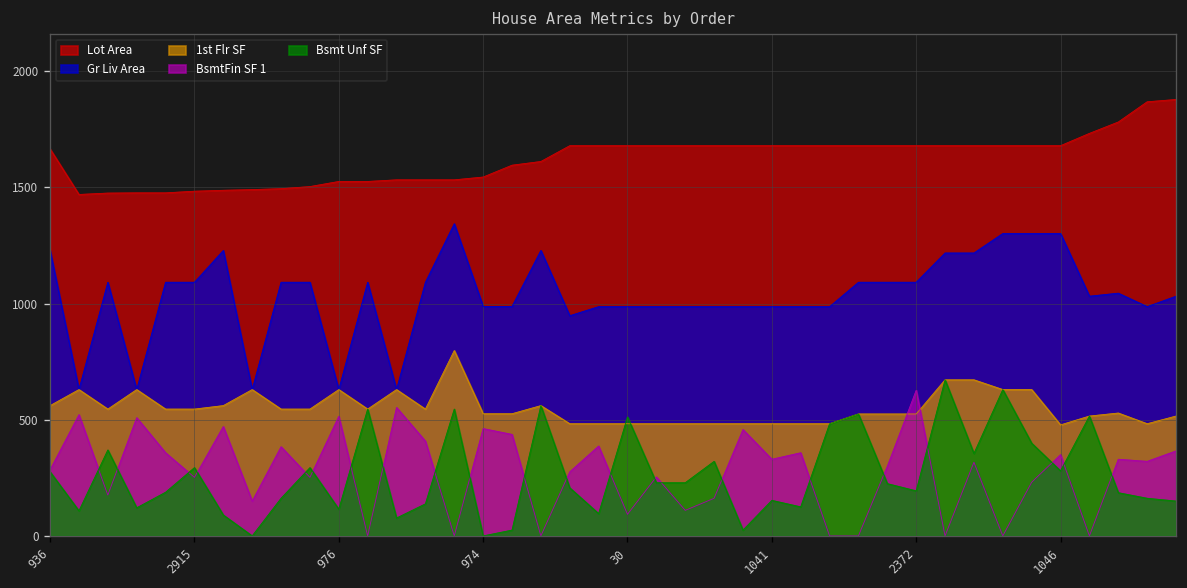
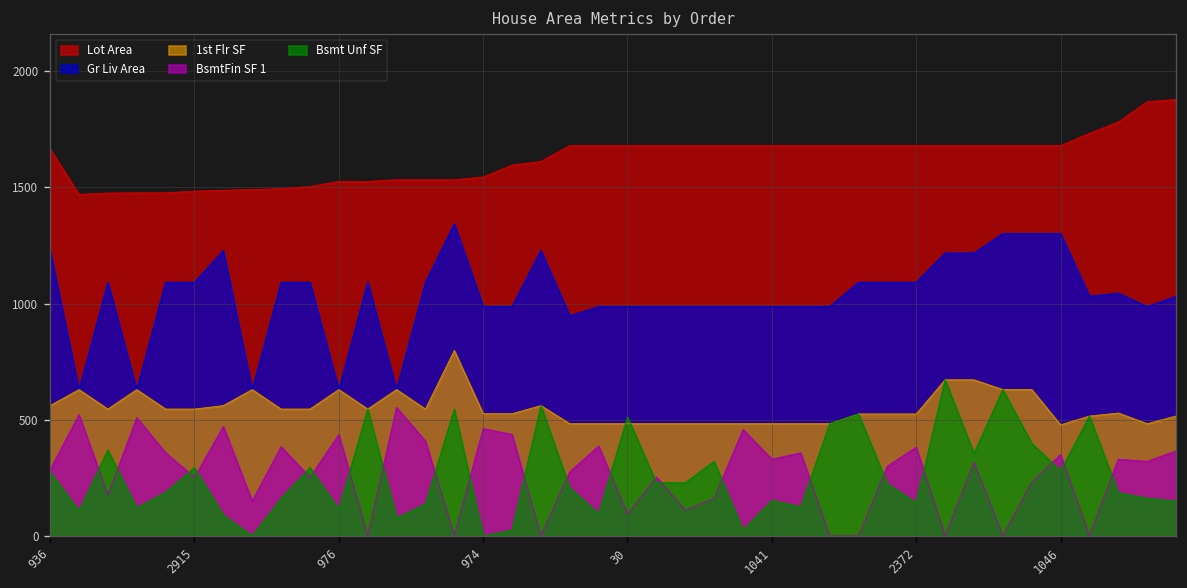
BsmtFin SF 1, 976: 520 -> 440
BsmtFin SF 1, 2372: 630 -> 380
Bsmt Unf SF, 2372: 190 -> 140
